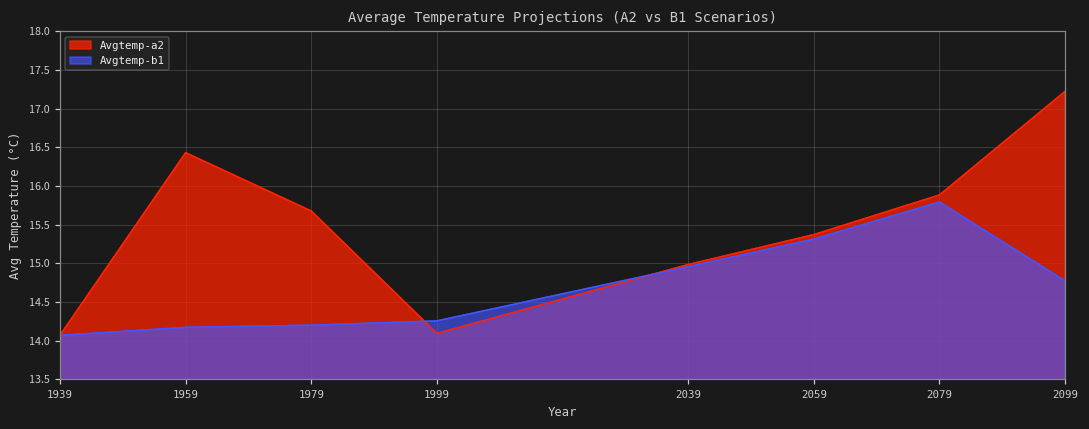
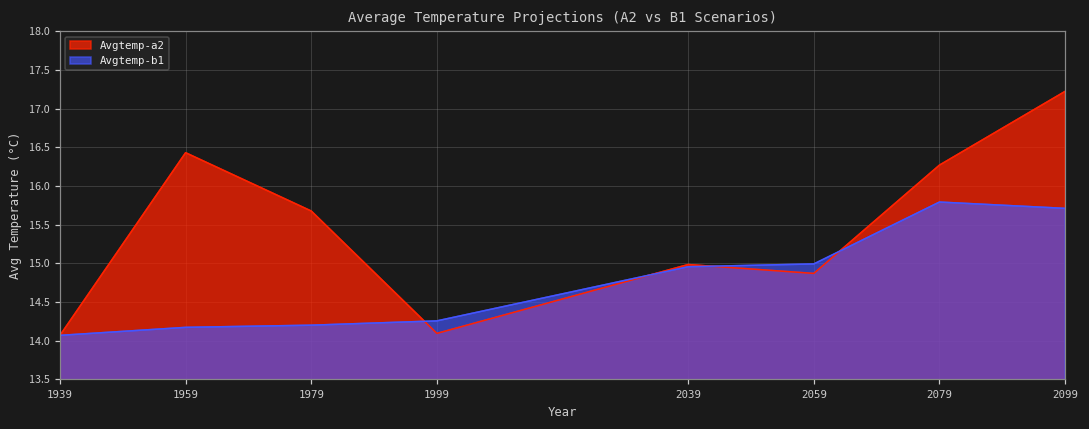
Avgtemp-a2, 2059: 15.4 -> 14.9
Avgtemp-b1, 2059: 15.3 -> 15.0
Avgtemp-a2, 2079: 15.9 -> 16.3
Avgtemp-b1, 2099: 14.8 -> 15.7
